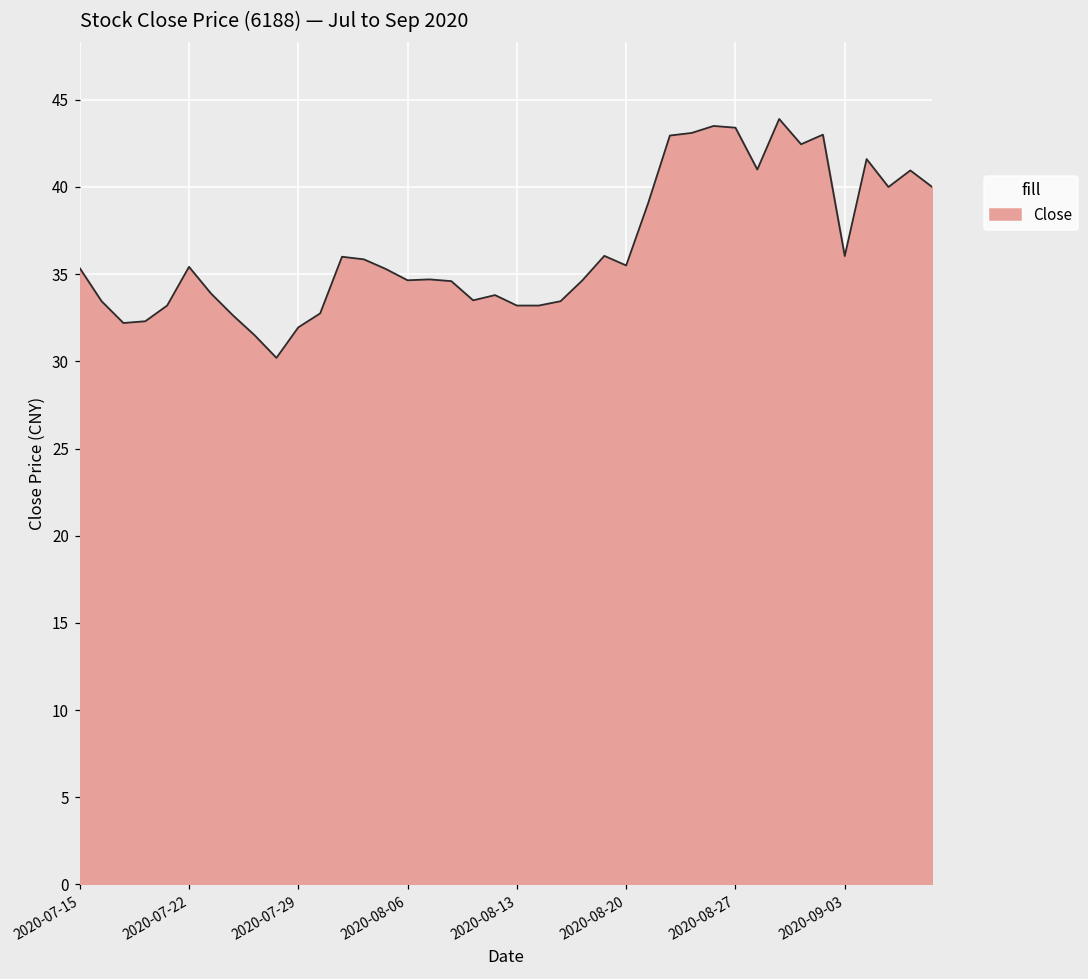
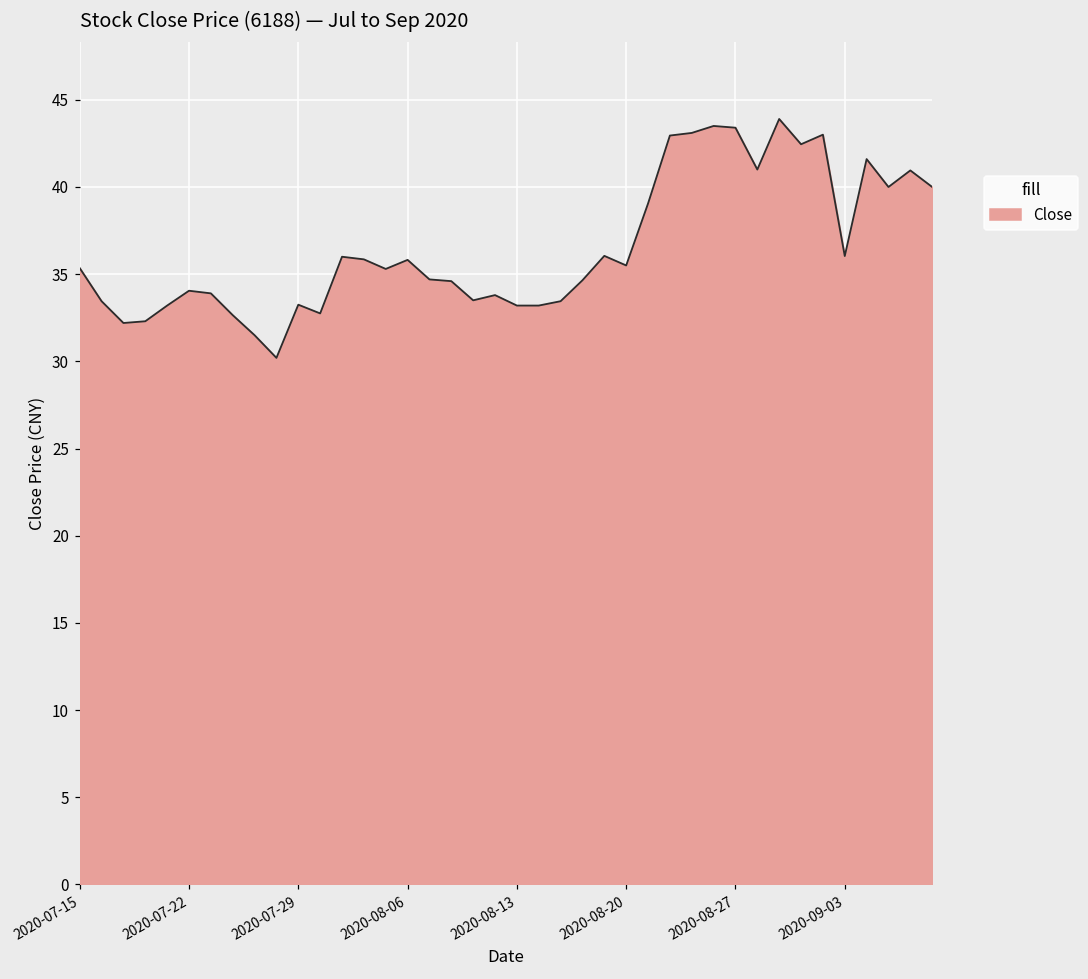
2020-07-22: 35.4 -> 34.1
2020-07-29: 32.0 -> 33.3
2020-08-06: 34.7 -> 35.8
